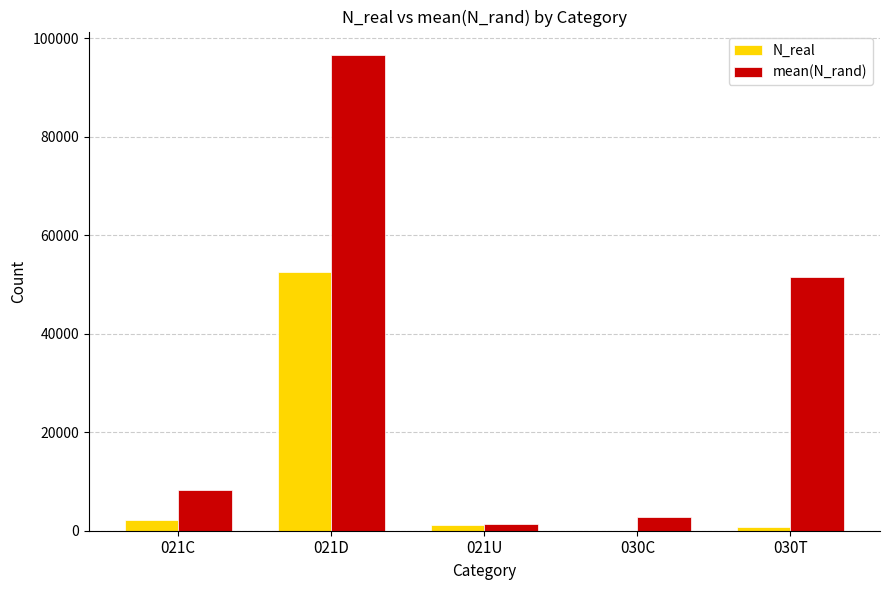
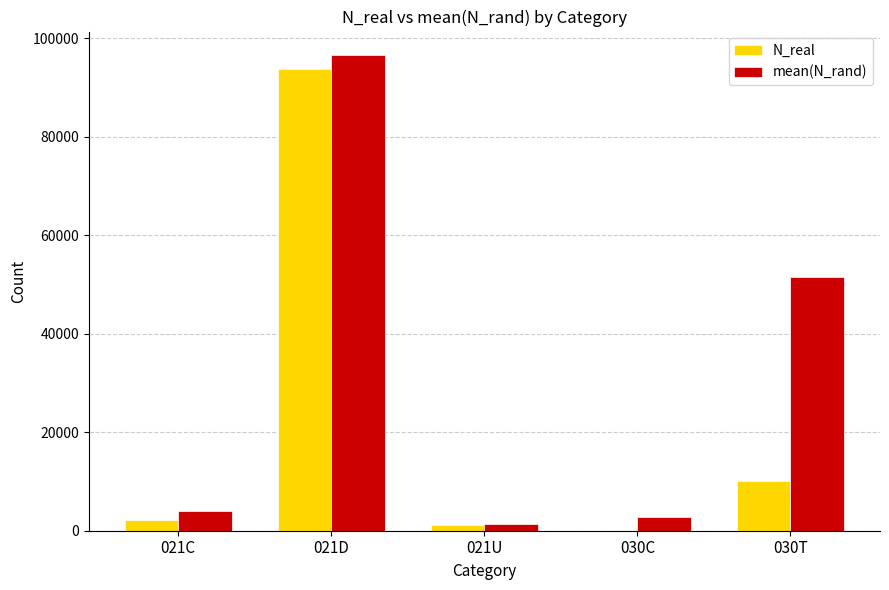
mean(N_rand), 021C: 8000 -> 4000
N_real, 021D: 52000 -> 94000
N_real, 030T: 1000 -> 10000
